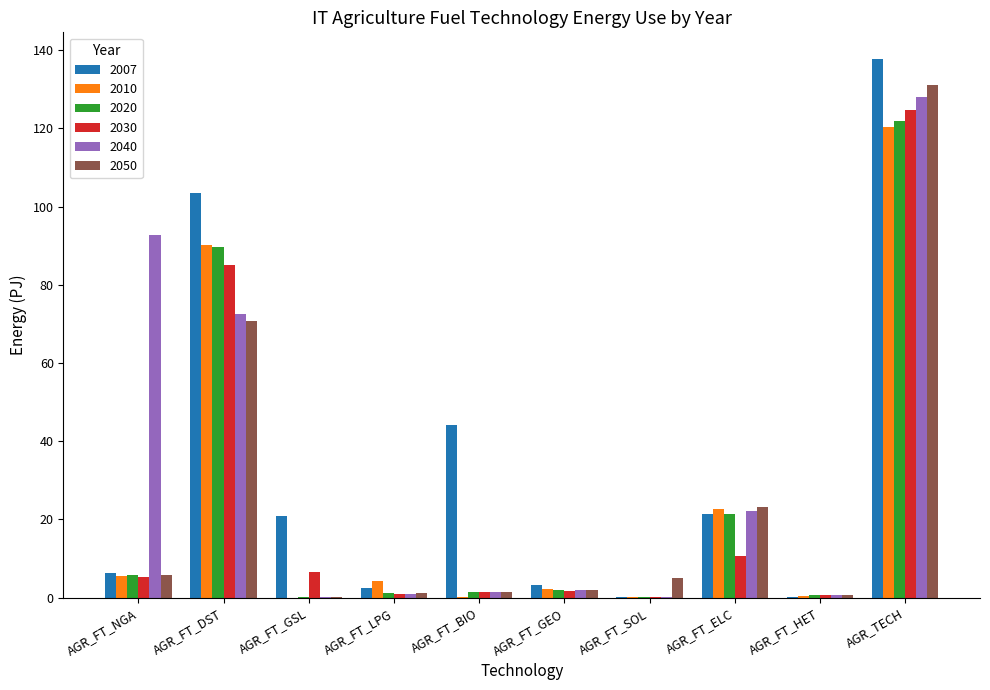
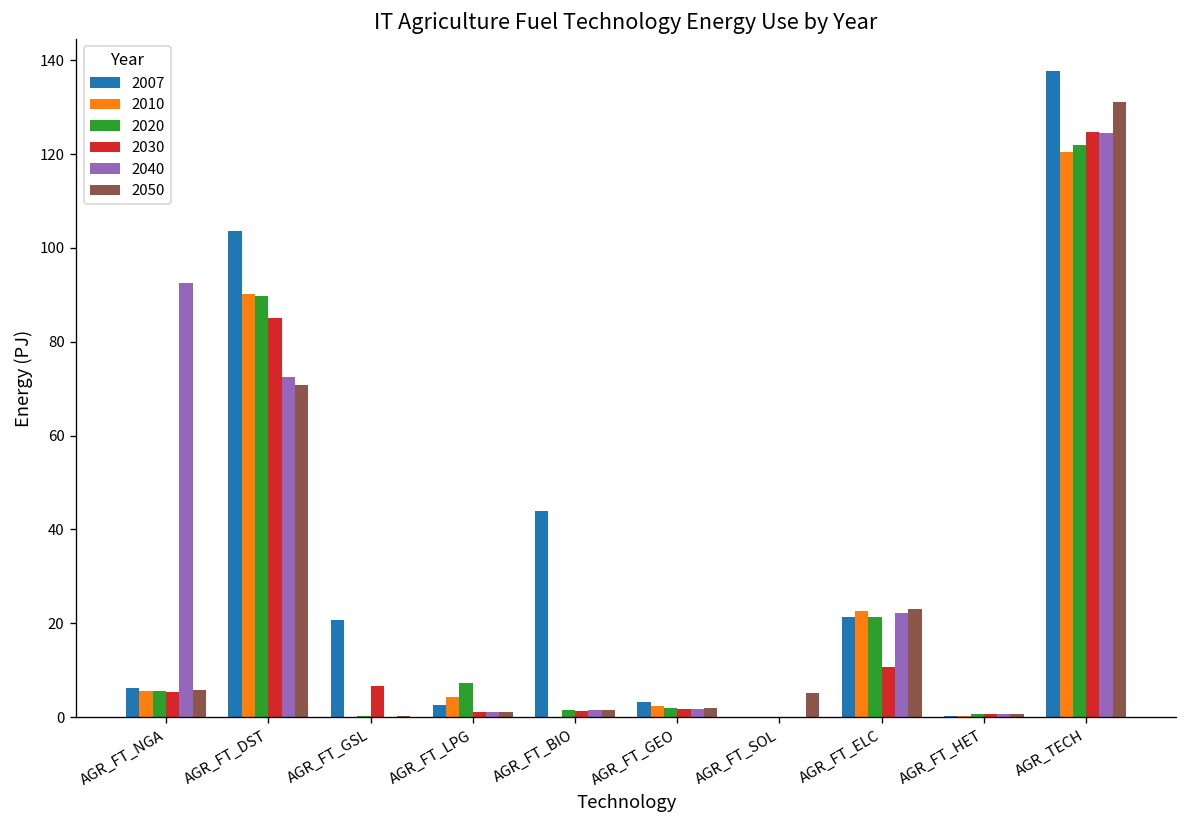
2020, AGR_FT_LPG: 1 -> 7
2040, AGR_TECH: 128 -> 125
